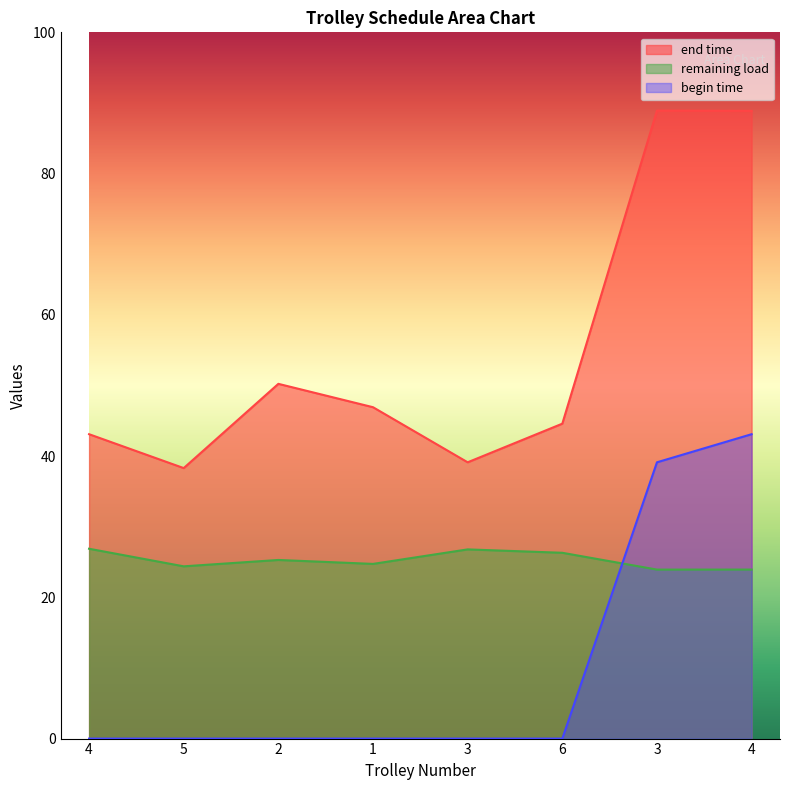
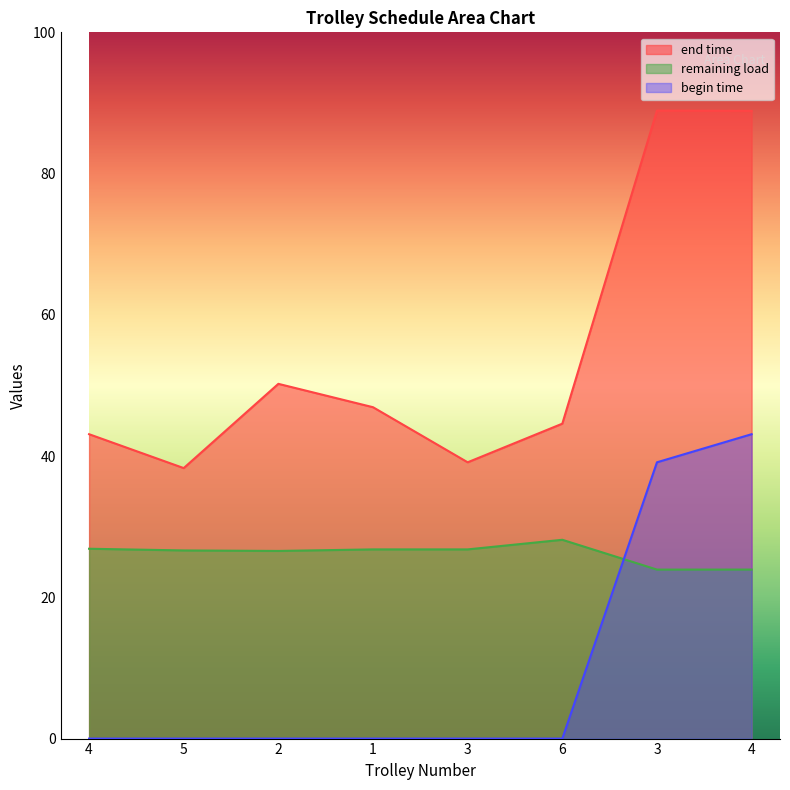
remaining load, 5: 24 -> 27
remaining load, 2: 25 -> 27
remaining load, 1: 25 -> 27
remaining load, 6: 26 -> 28
